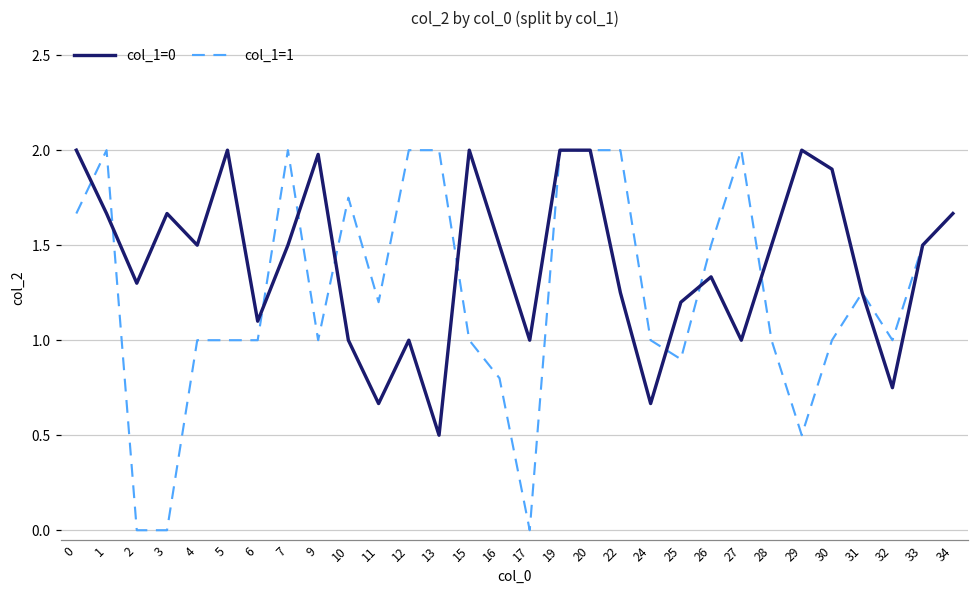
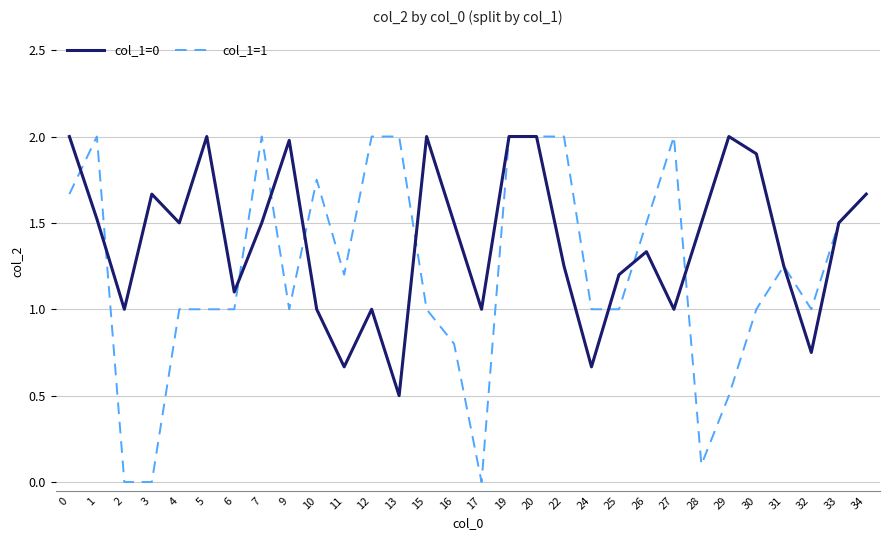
col_1=0, 1: 1.67 -> 1.52
col_1=0, 2: 1.3 -> 1.0
col_1=1, 25: 0.9 -> 1.0
col_1=1, 28: 1.0 -> 0.1
